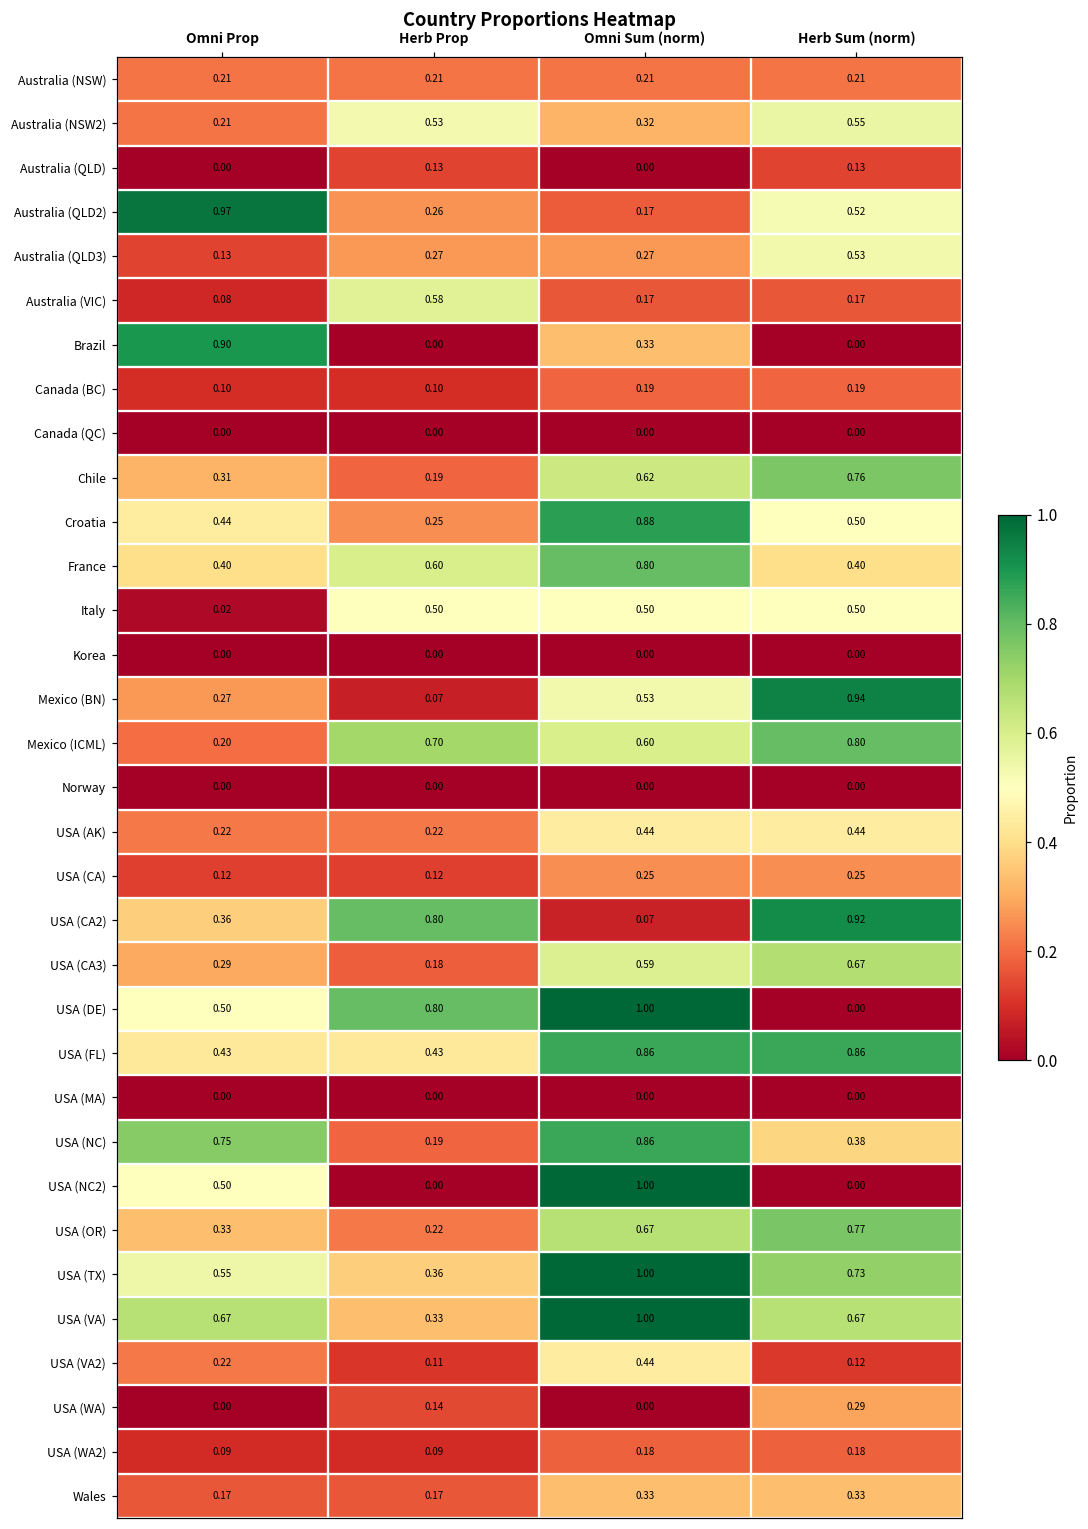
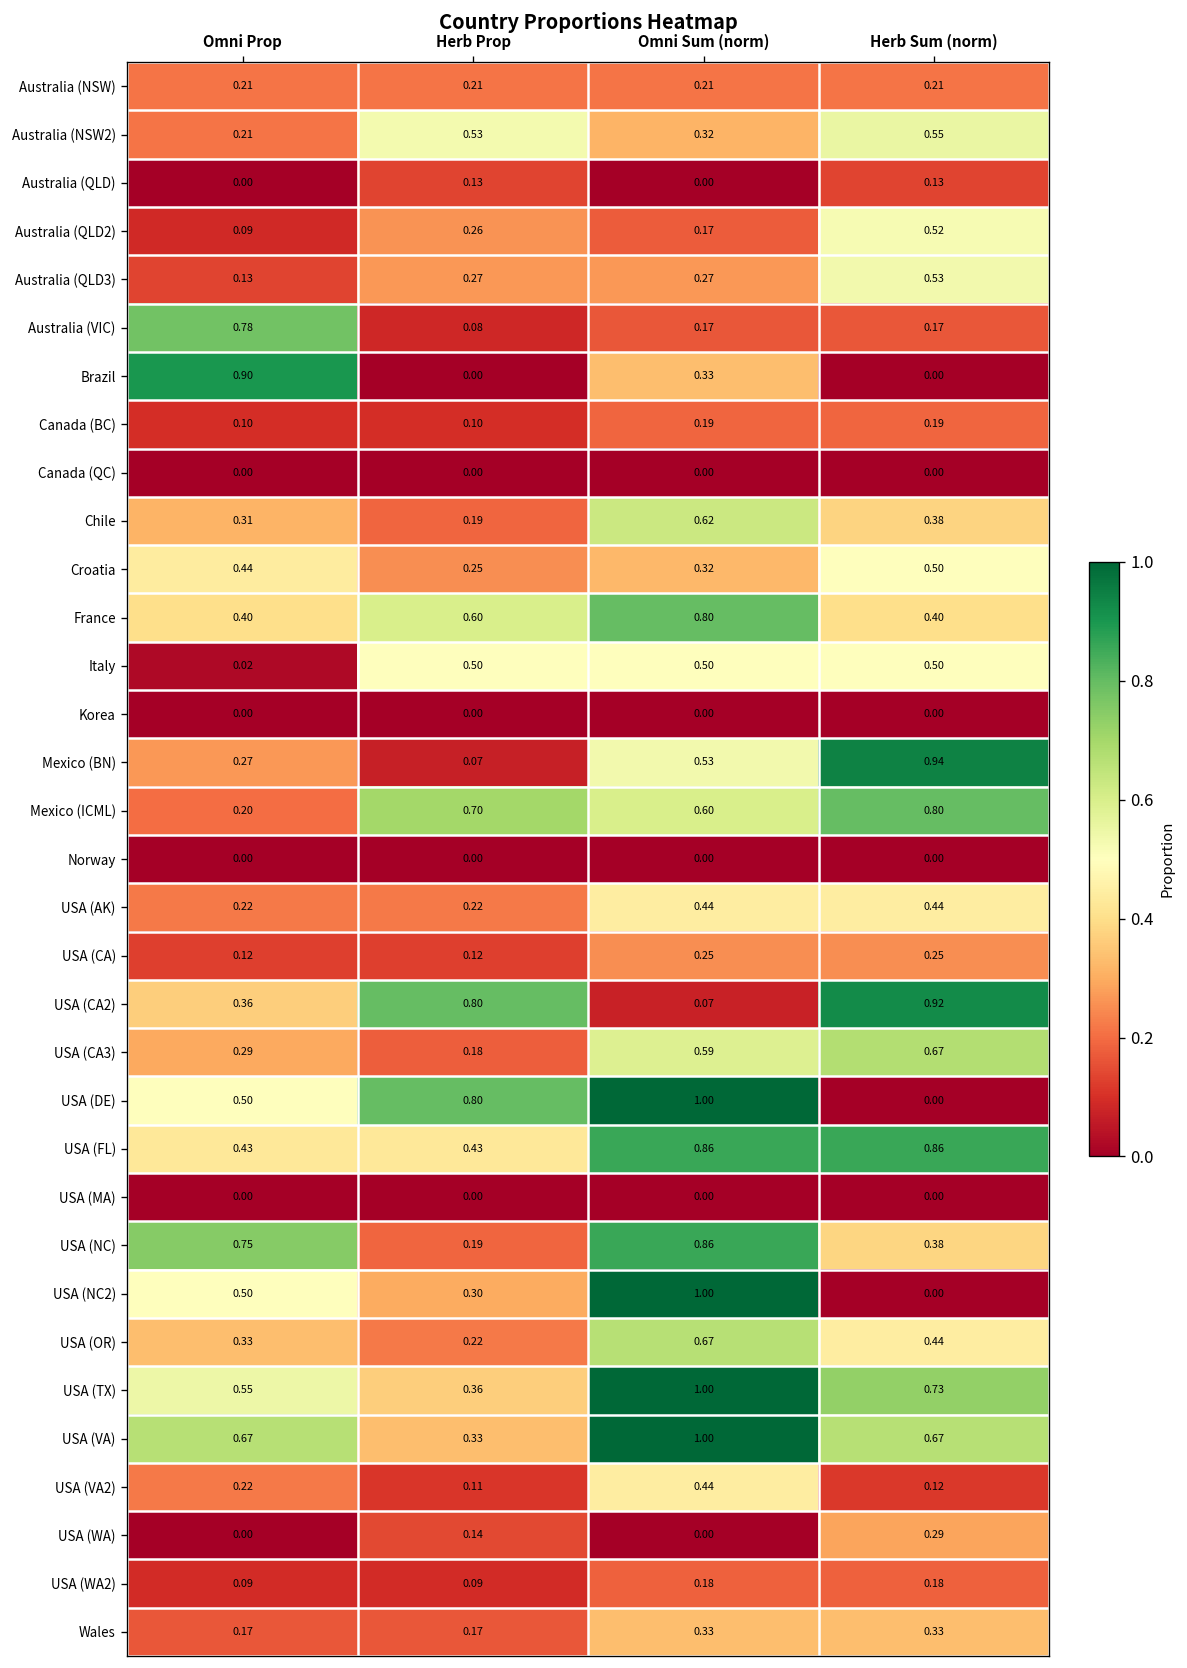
Australia (QLD2), Omni Prop: 0.97 -> 0.09
Australia (VIC), Omni Prop: 0.08 -> 0.78
Australia (VIC), Herb Prop: 0.58 -> 0.08
Chile, Herb Sum (norm): 0.76 -> 0.38
Croatia, Omni Sum (norm): 0.88 -> 0.32
USA (NC2), Herb Prop: 0.00 -> 0.30
USA (OR), Herb Sum (norm): 0.77 -> 0.44
